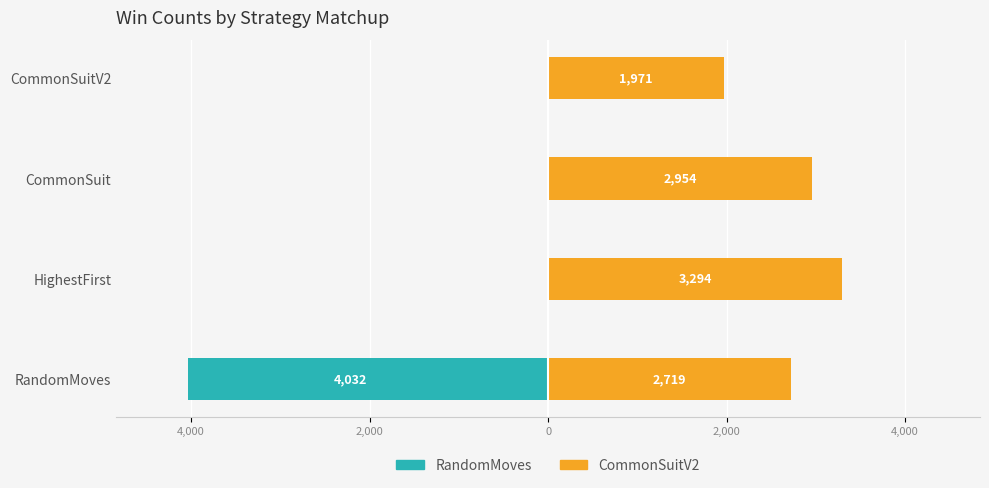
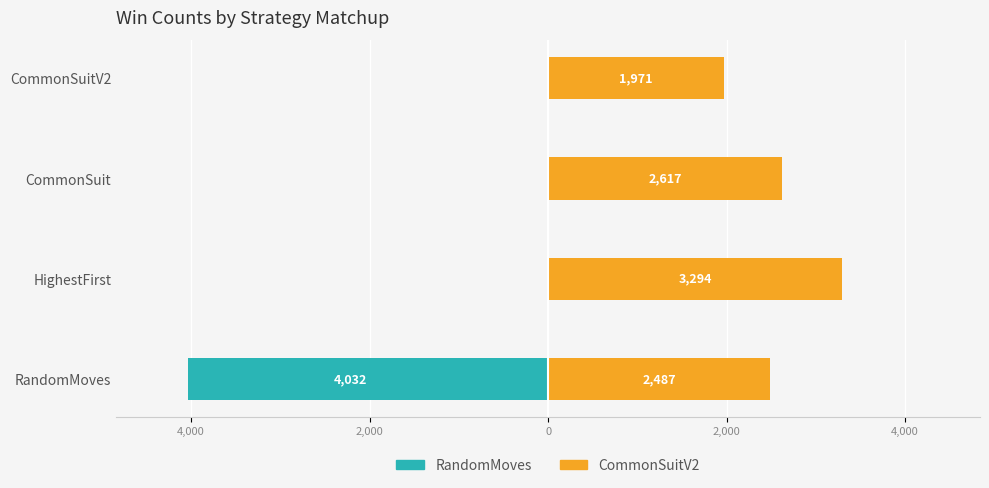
CommonSuitV2, CommonSuit: 2,954 -> 2,617
CommonSuitV2, RandomMoves: 2,719 -> 2,487
